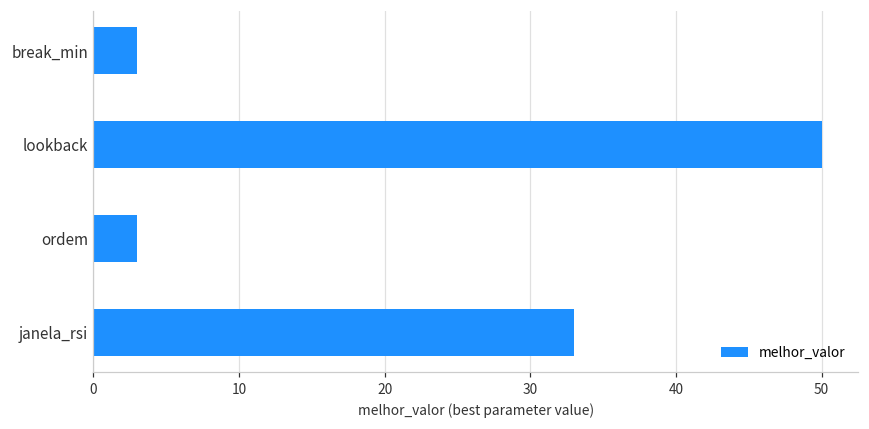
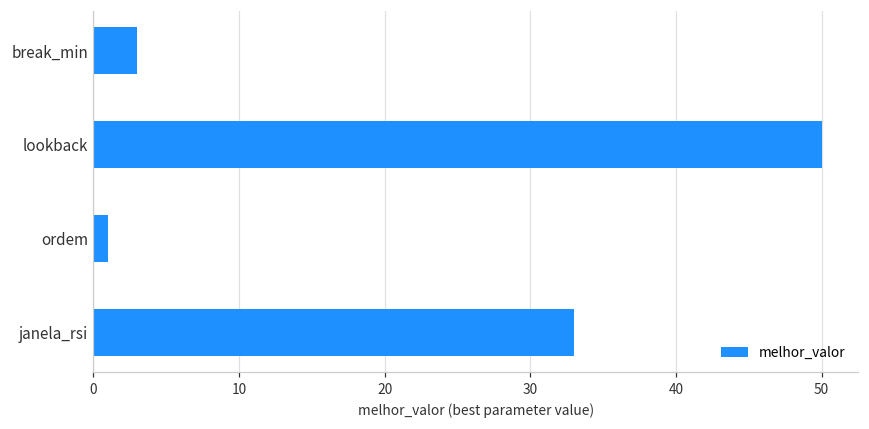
ordem: 3 -> 1
